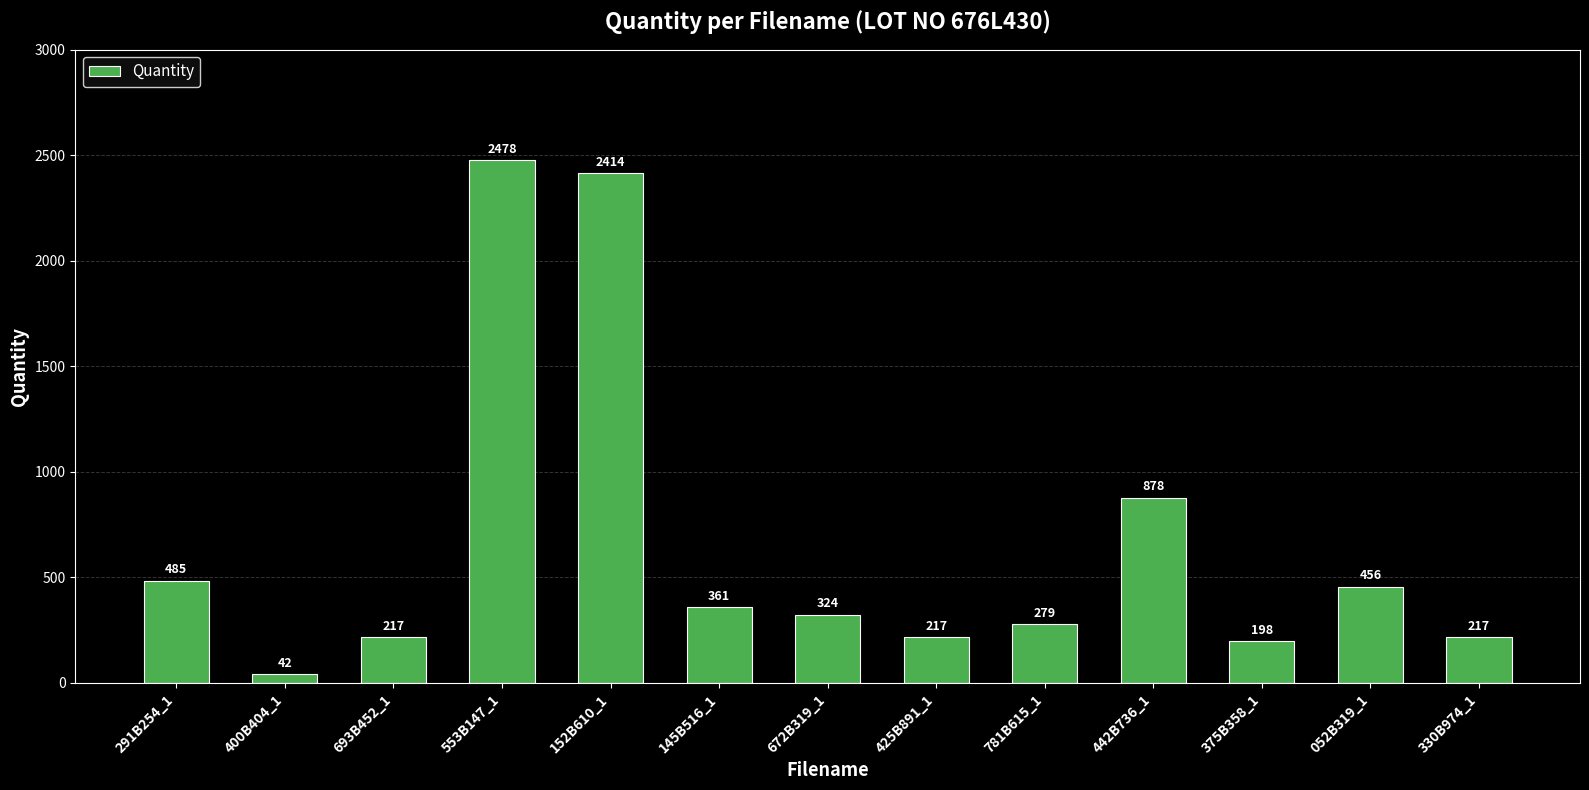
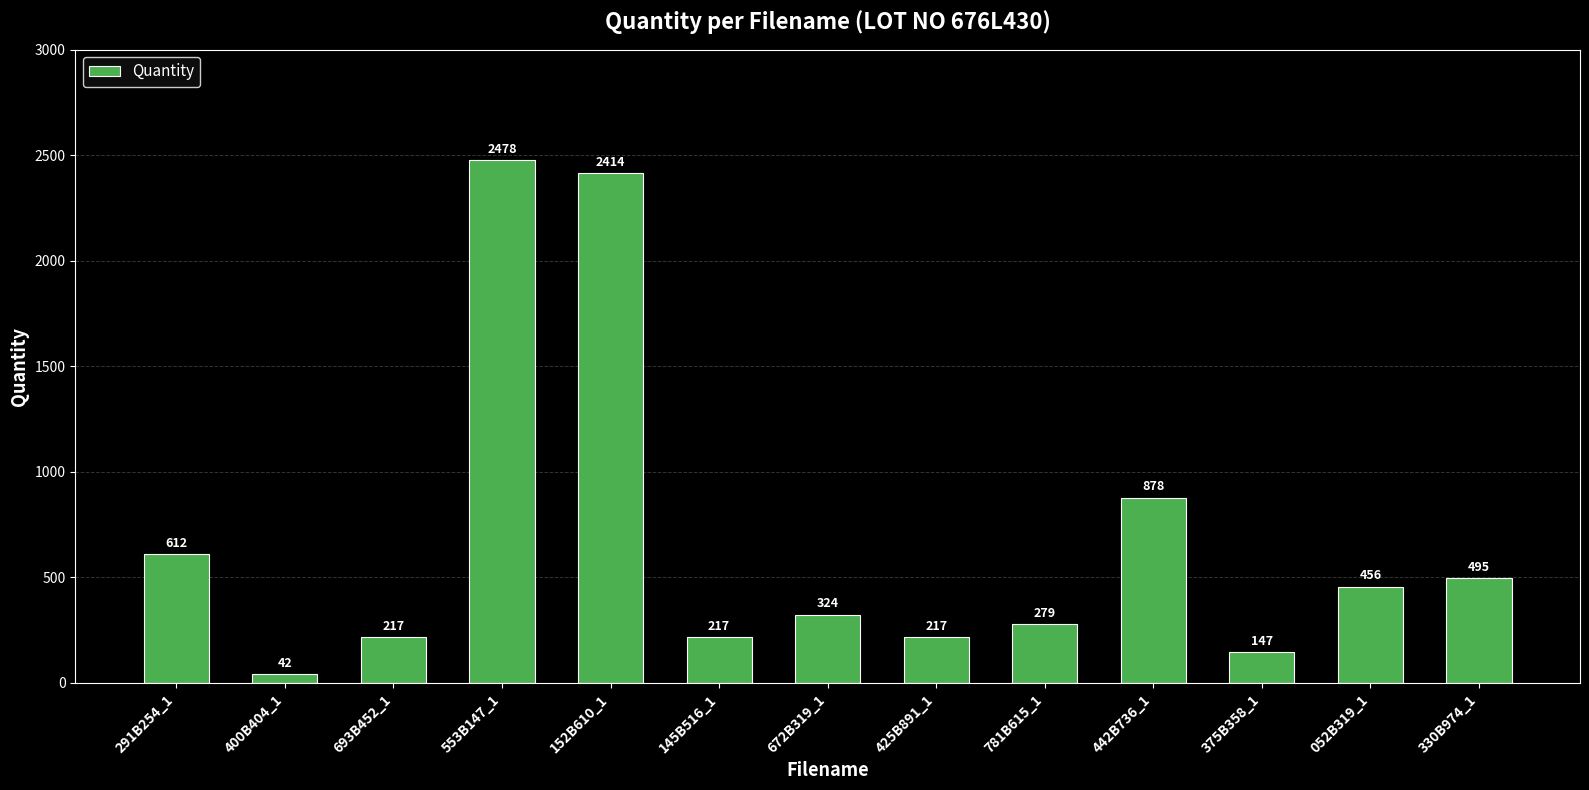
291B254_1: 485 -> 612
145B516_1: 361 -> 217
375B358_1: 198 -> 147
330B974_1: 217 -> 495
